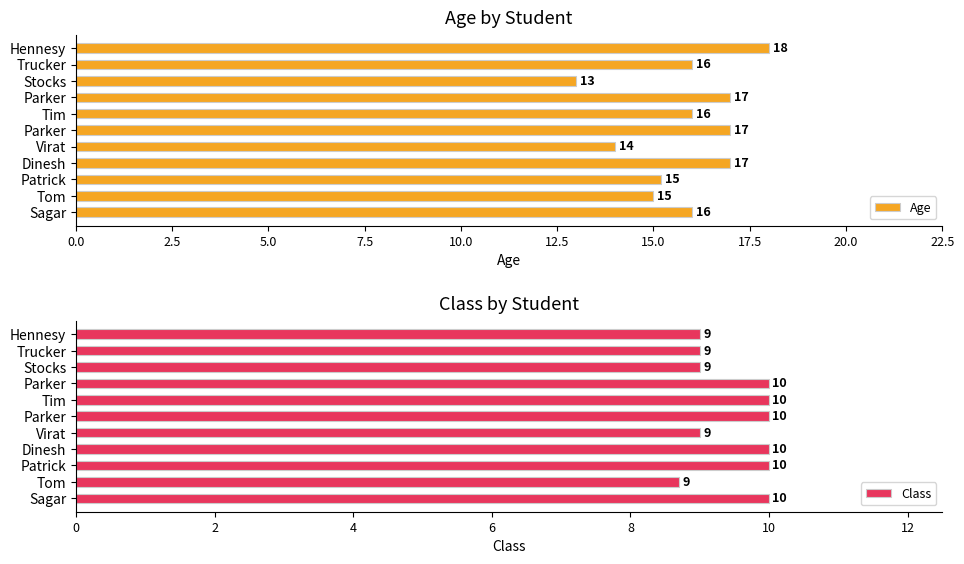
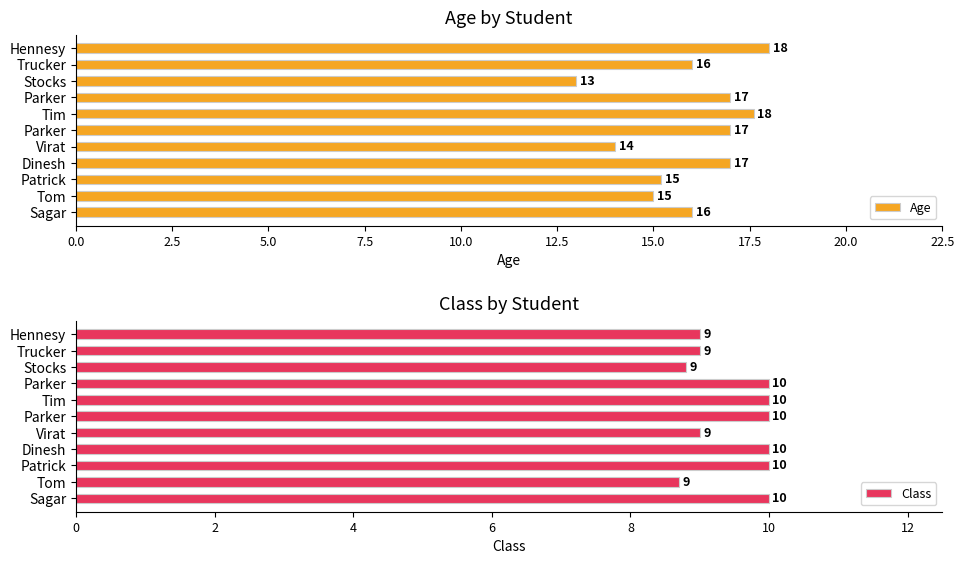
Age by Student, Tim: 16 -> 18
Class by Student, Stocks: 9.0 -> 8.8
